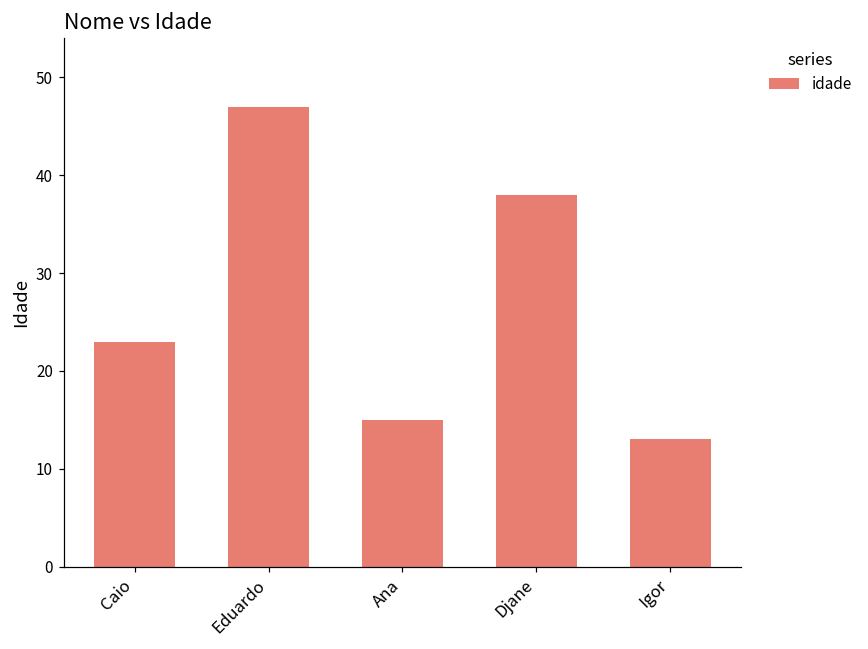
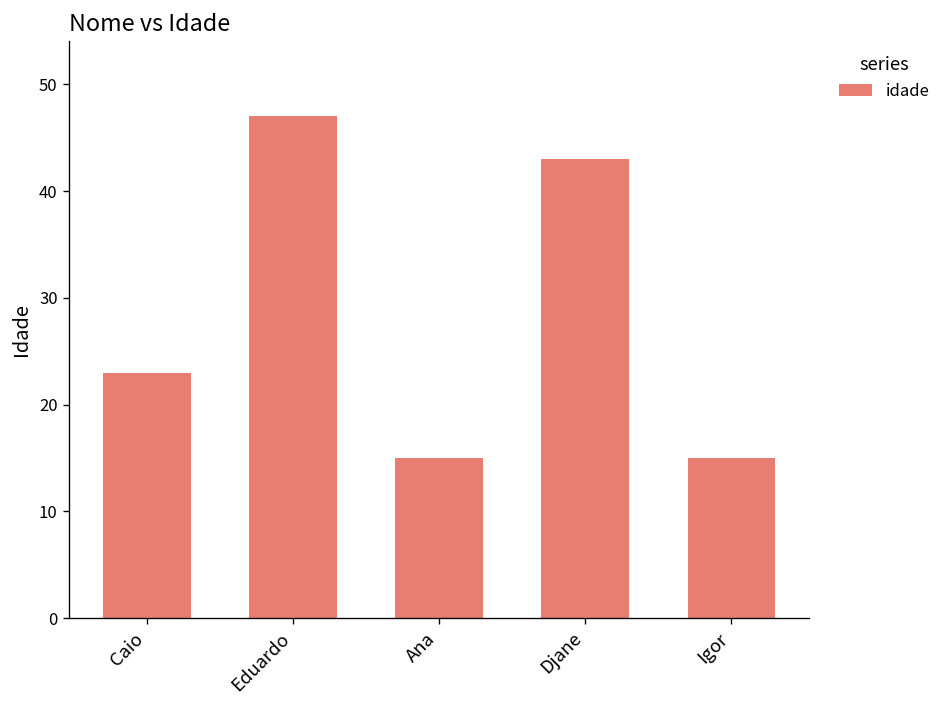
Djane: 38 -> 43
Igor: 13 -> 15
